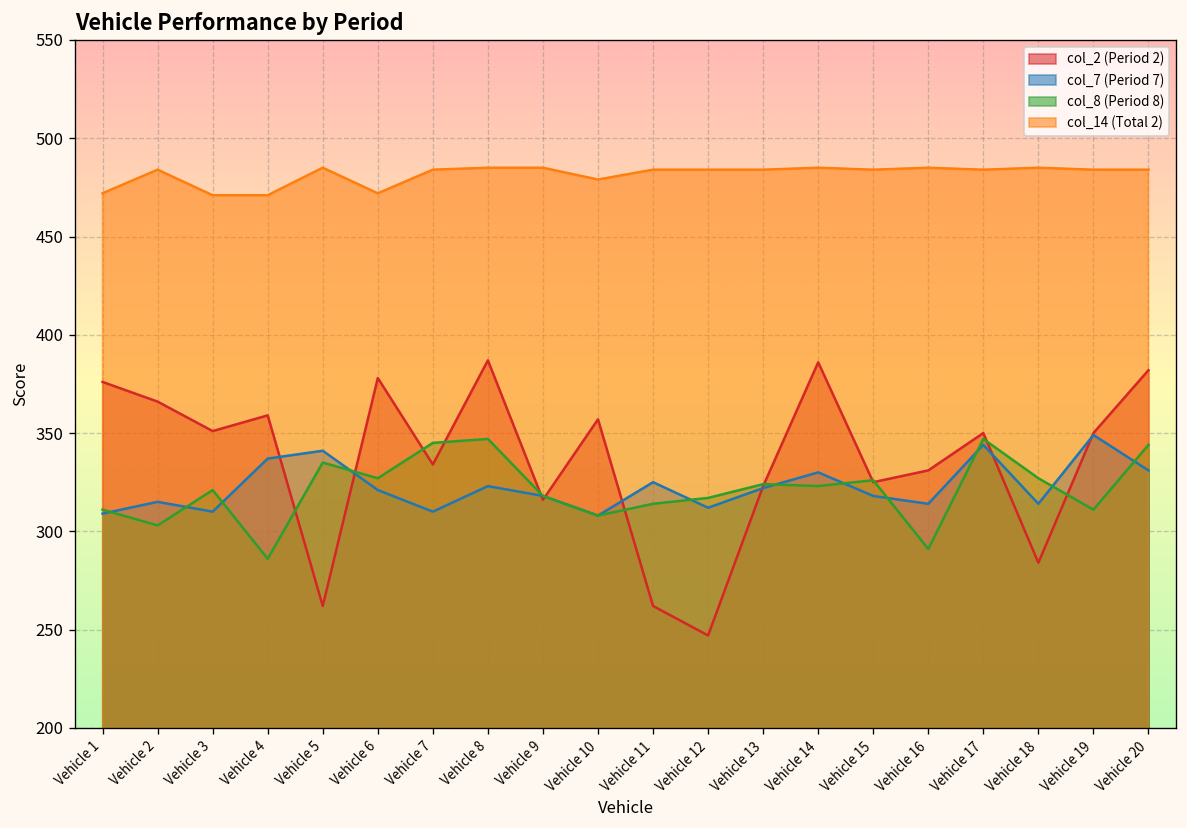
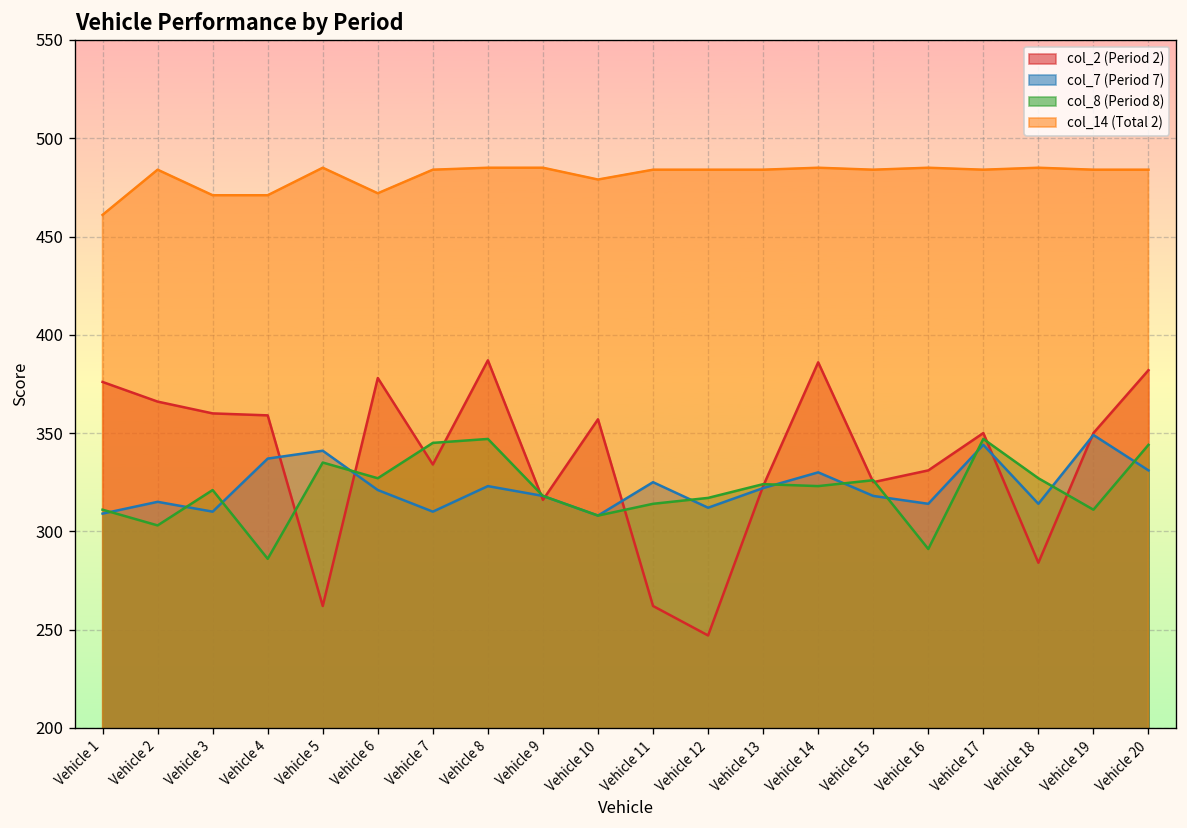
col_14 (Total 2), Vehicle 1: 472 -> 461
col_2 (Period 2), Vehicle 3: 351 -> 360
